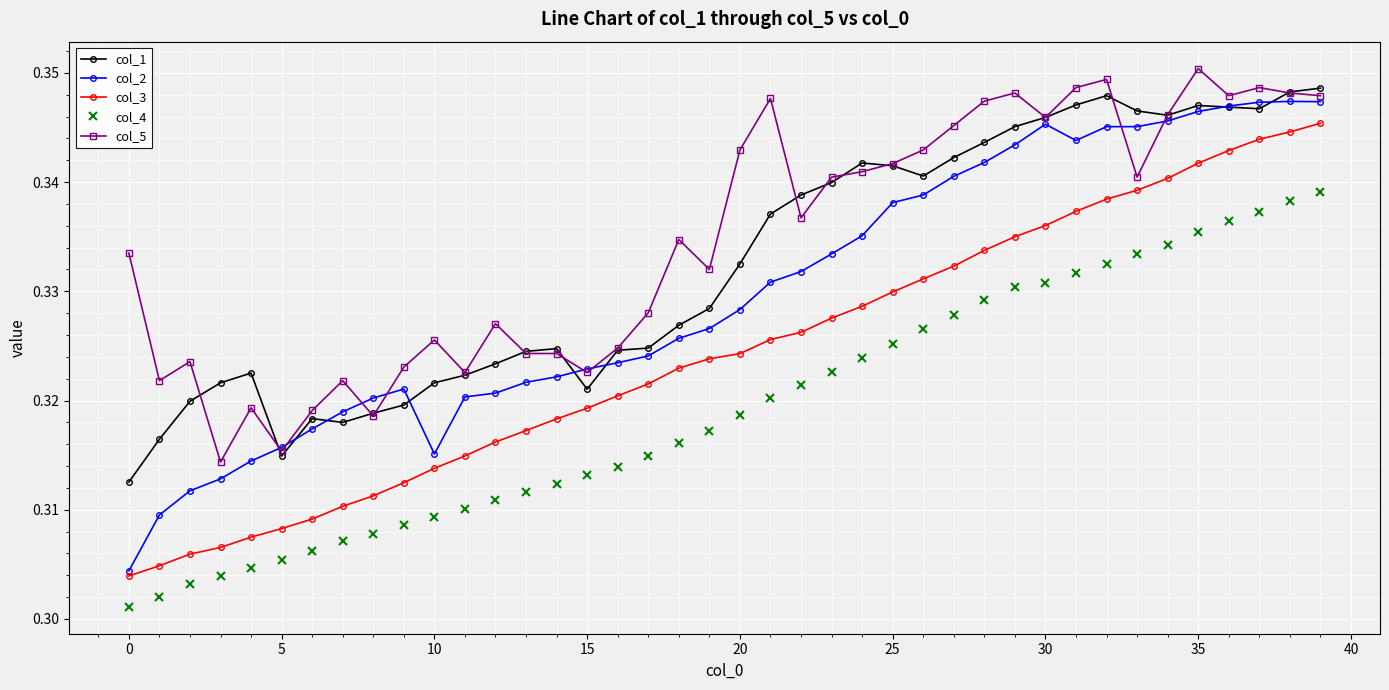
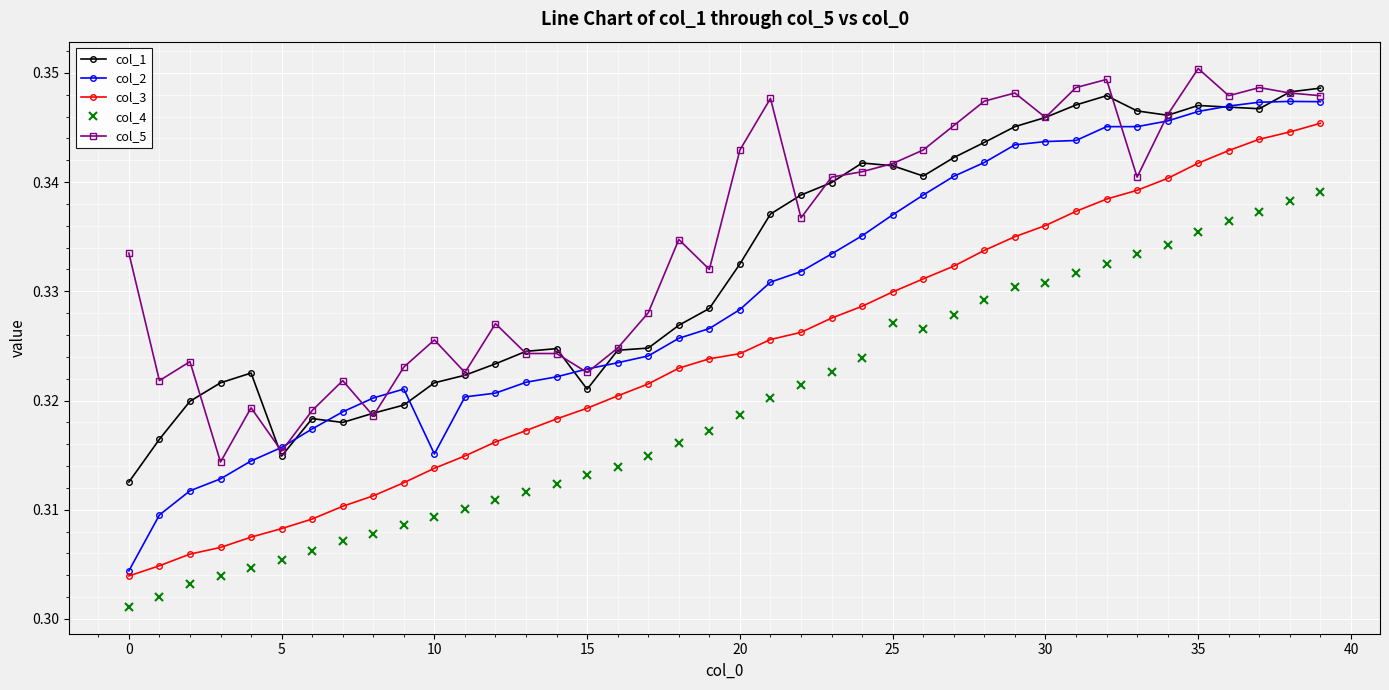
col_2, 25: 0.3381 -> 0.3370
col_4, 25: 0.3252 -> 0.3271
col_2, 30: 0.3453 -> 0.3437
